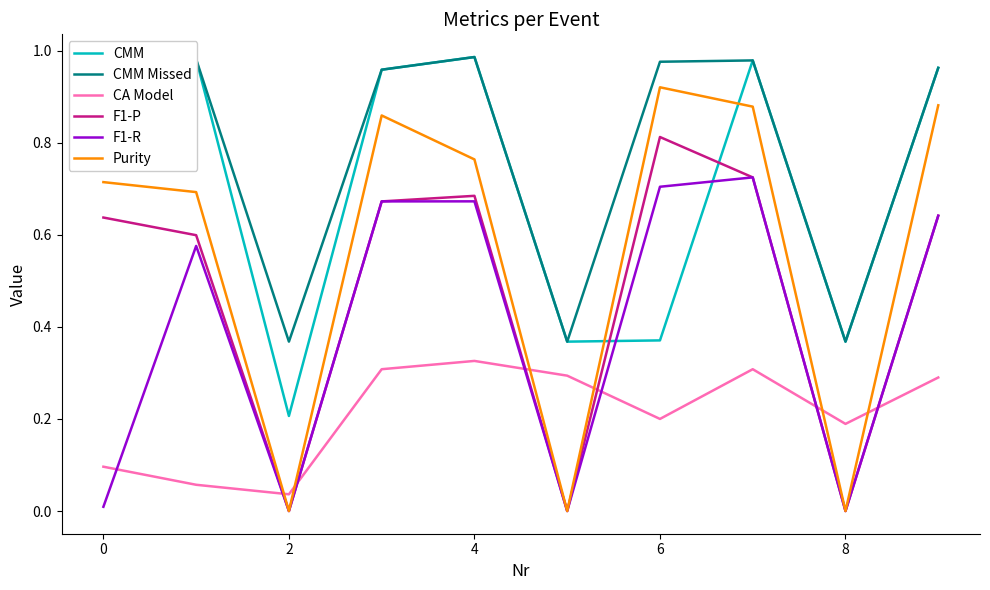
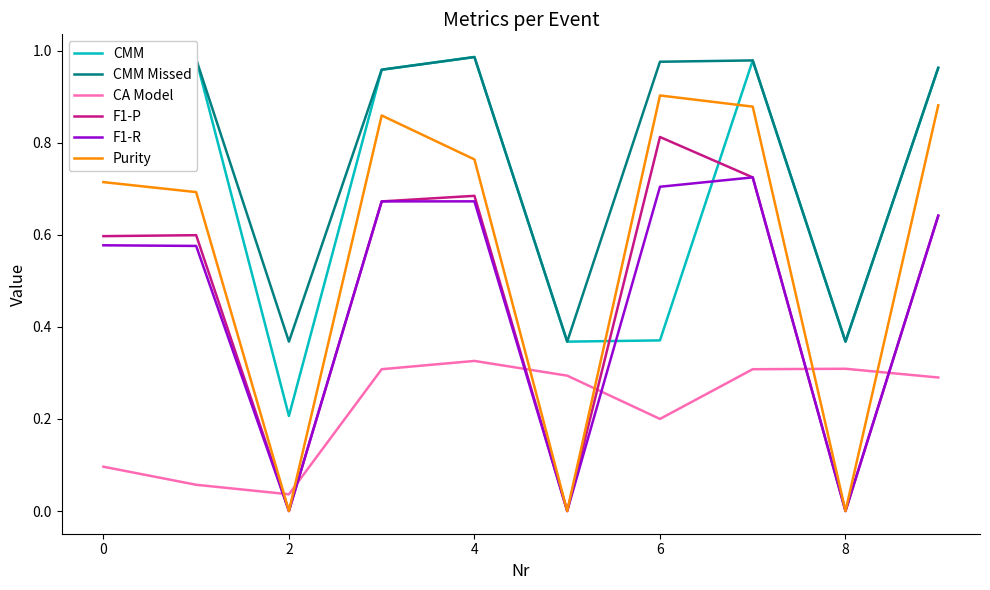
F1-P, 0: 0.64 -> 0.60
F1-R, 0: 0.01 -> 0.58
Purity, 6: 0.92 -> 0.90
CA Model, 8: 0.19 -> 0.31
